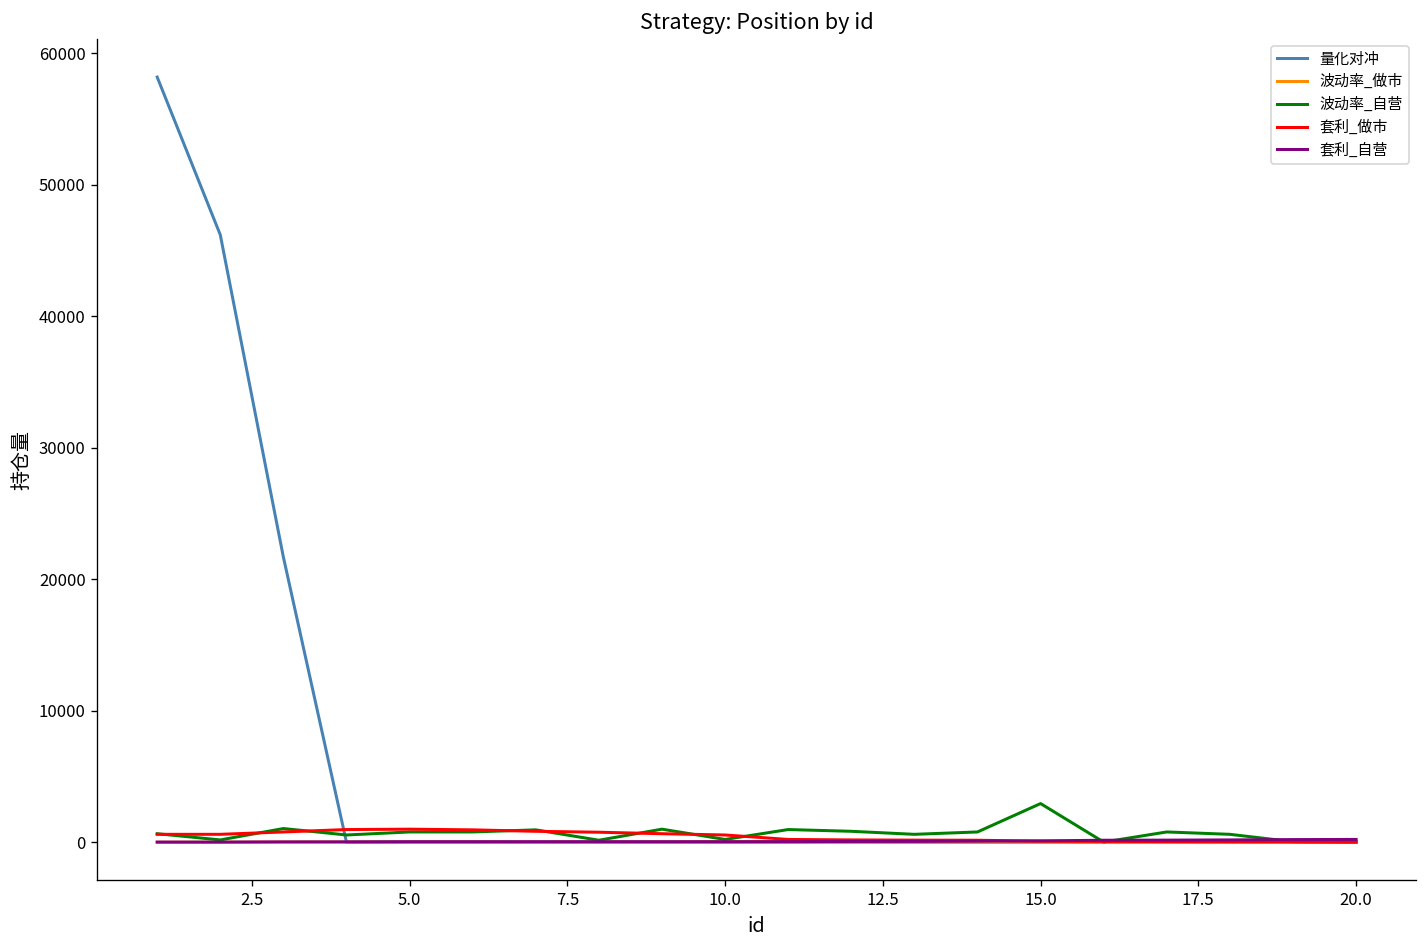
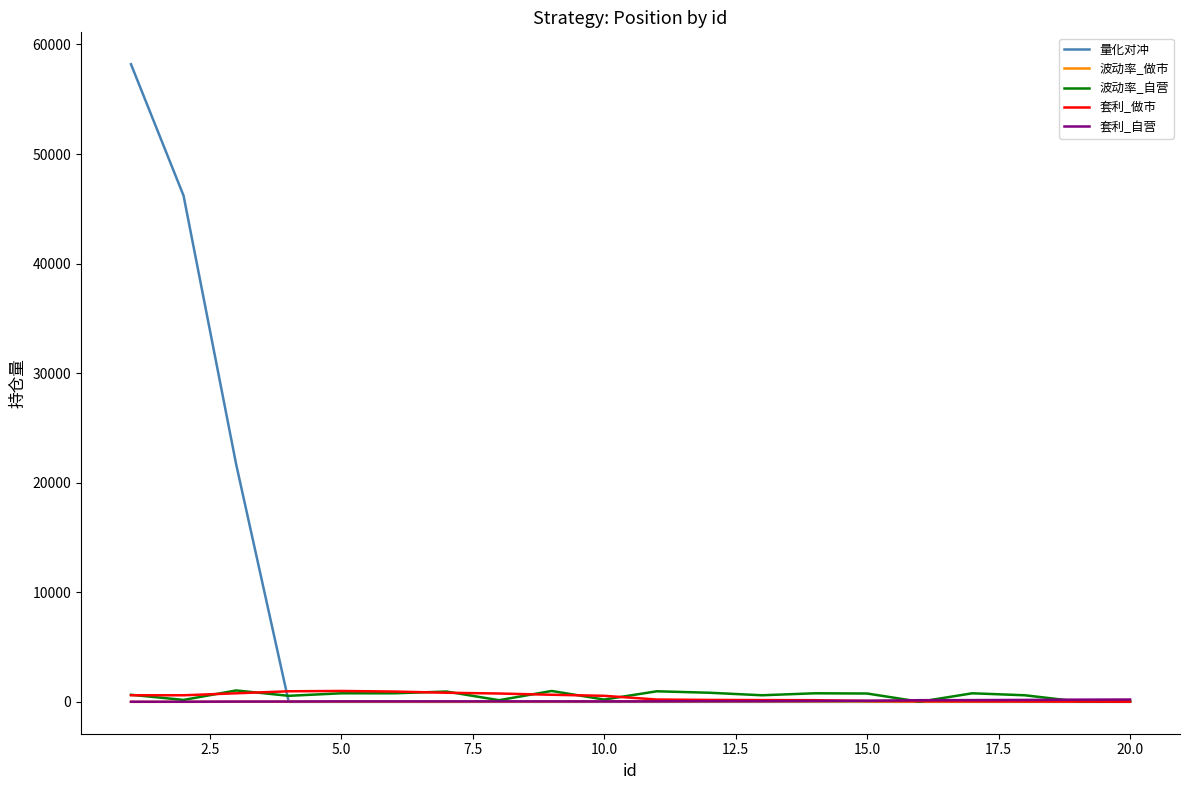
波动率_自营, 15.0: 2900 -> 800
